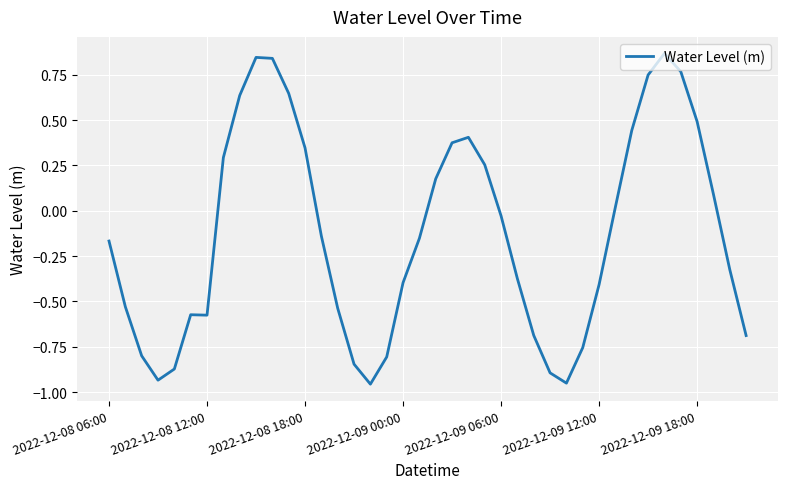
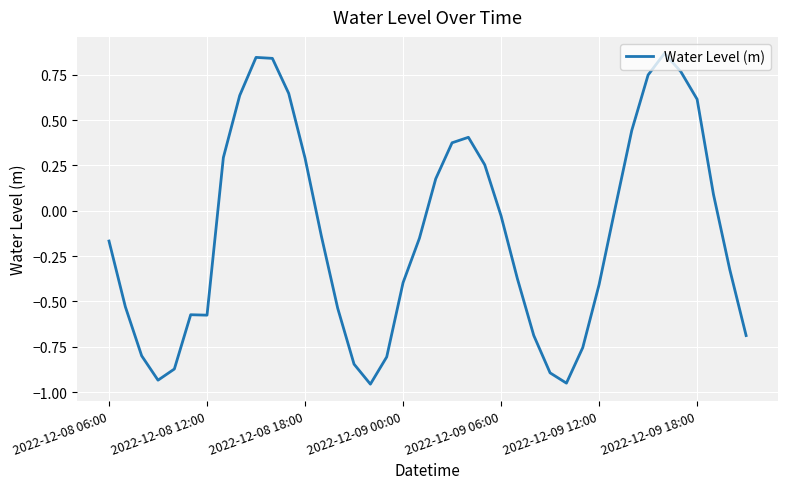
2022-12-08 18:00: 0.35 -> 0.29
2022-12-09 18:00: 0.49 -> 0.62
